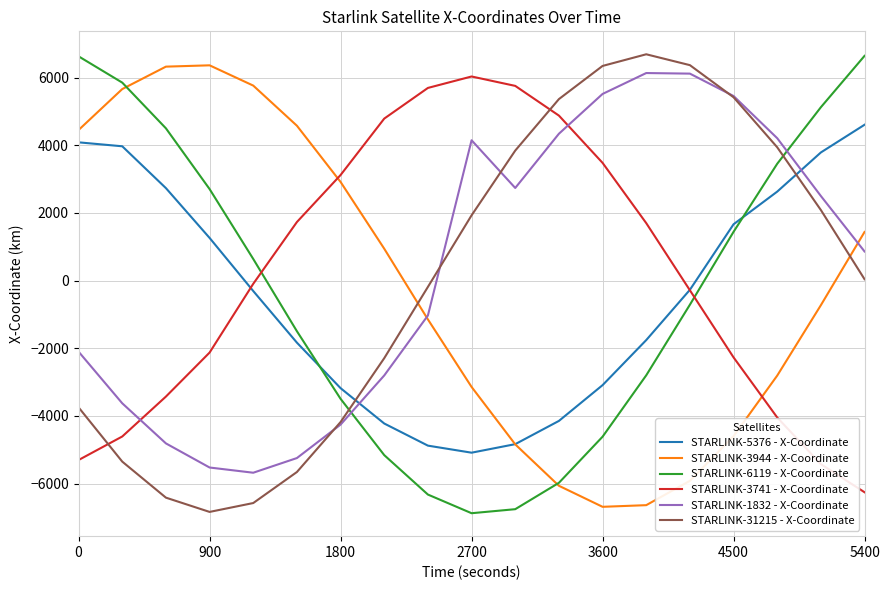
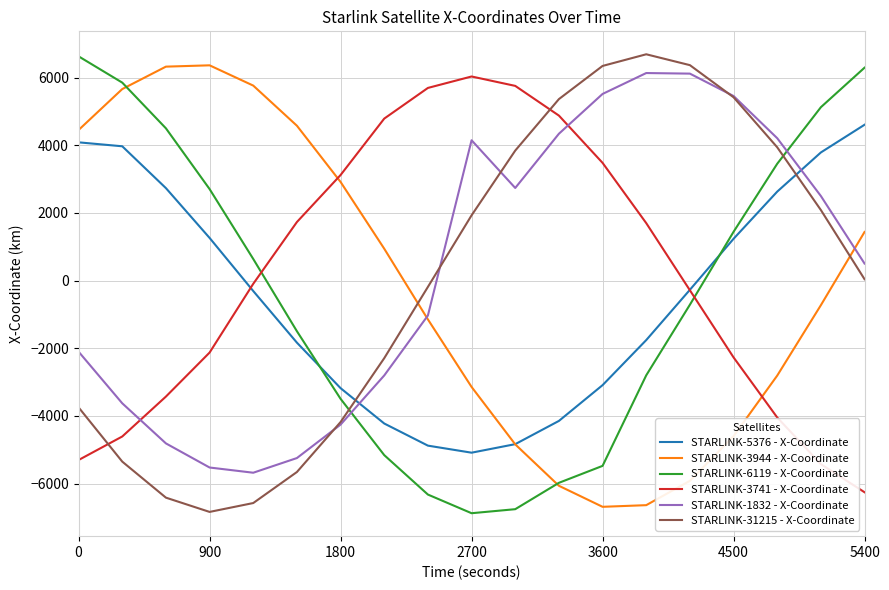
STARLINK-6119 - X-Coordinate, 3600: -4600 -> -5500
STARLINK-5376 - X-Coordinate, 4500: 1700 -> 1200
STARLINK-6119 - X-Coordinate, 5400: 6600 -> 6300
STARLINK-1832 - X-Coordinate, 5400: 900 -> 500
